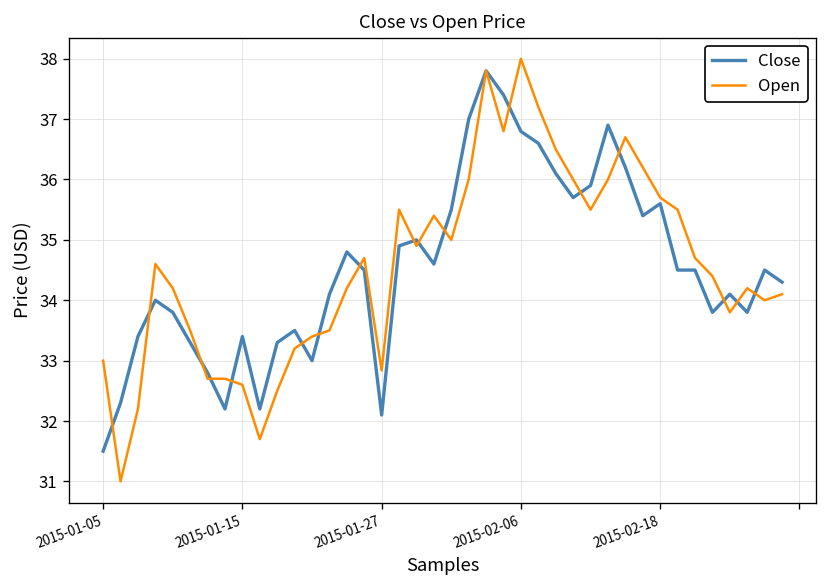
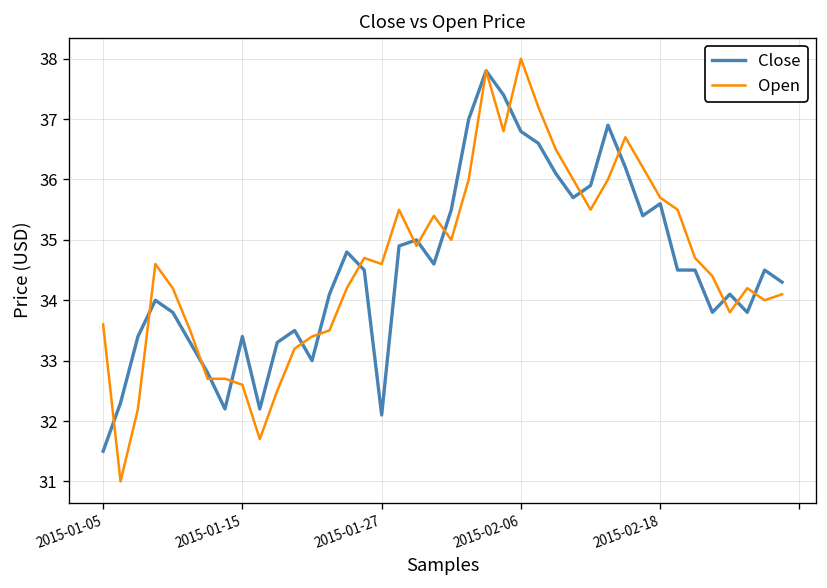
Open, 2015-01-05: 33.0 -> 33.6
Open, 2015-01-27: 32.8 -> 34.6
